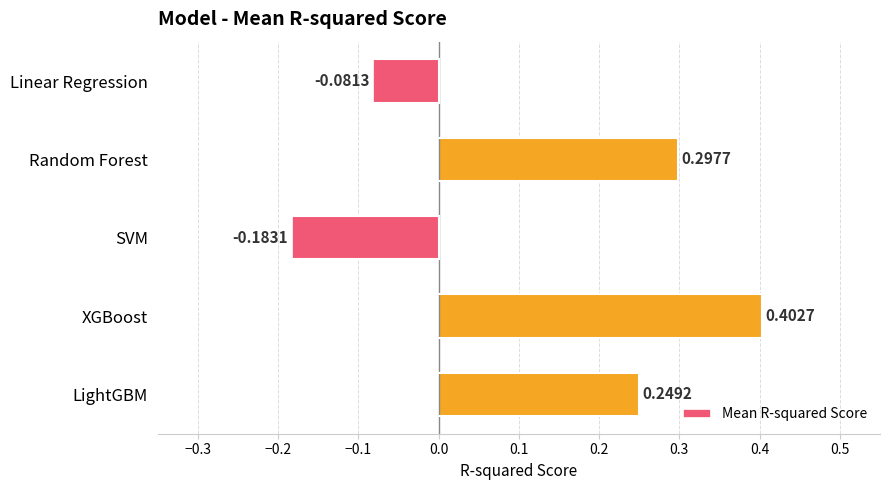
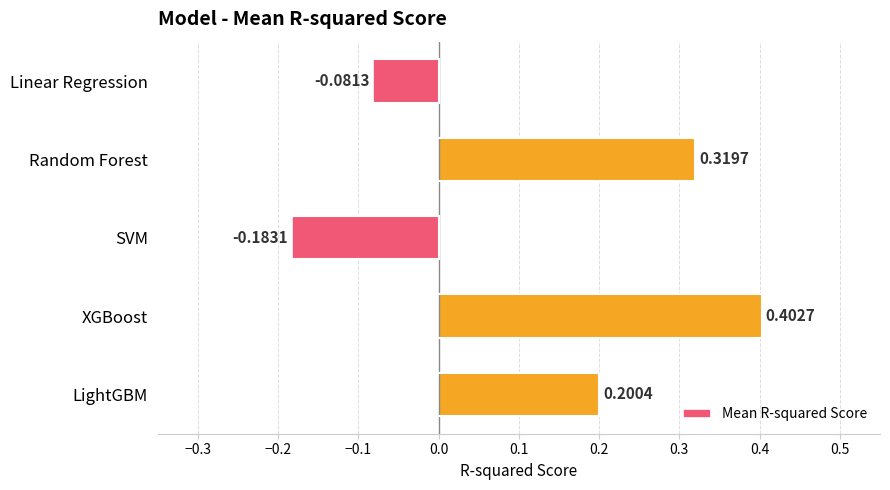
Random Forest: 0.2977 -> 0.3197
LightGBM: 0.2492 -> 0.2004
